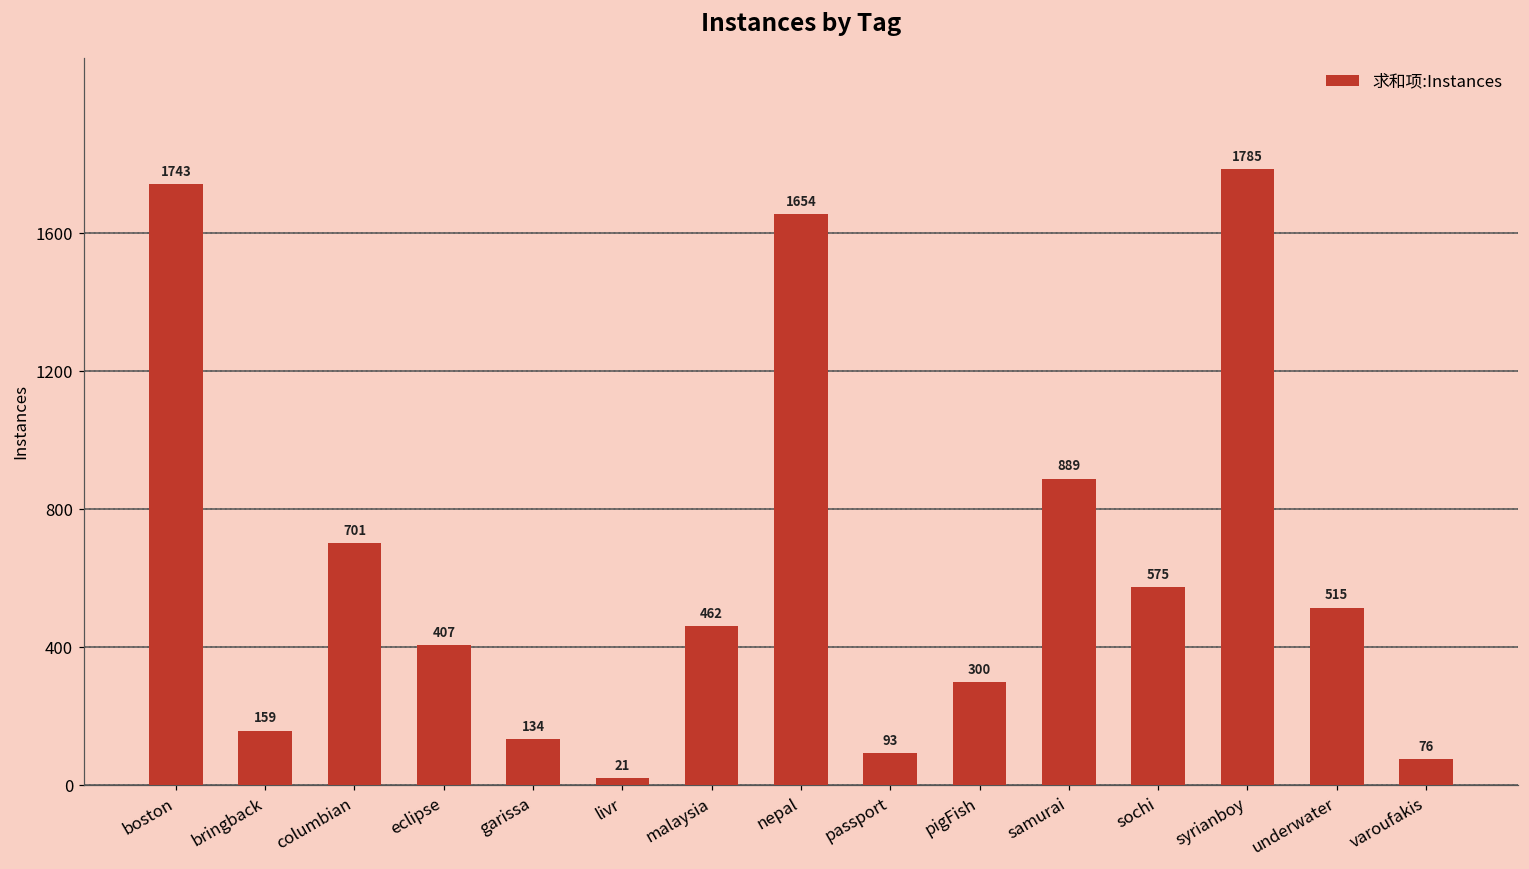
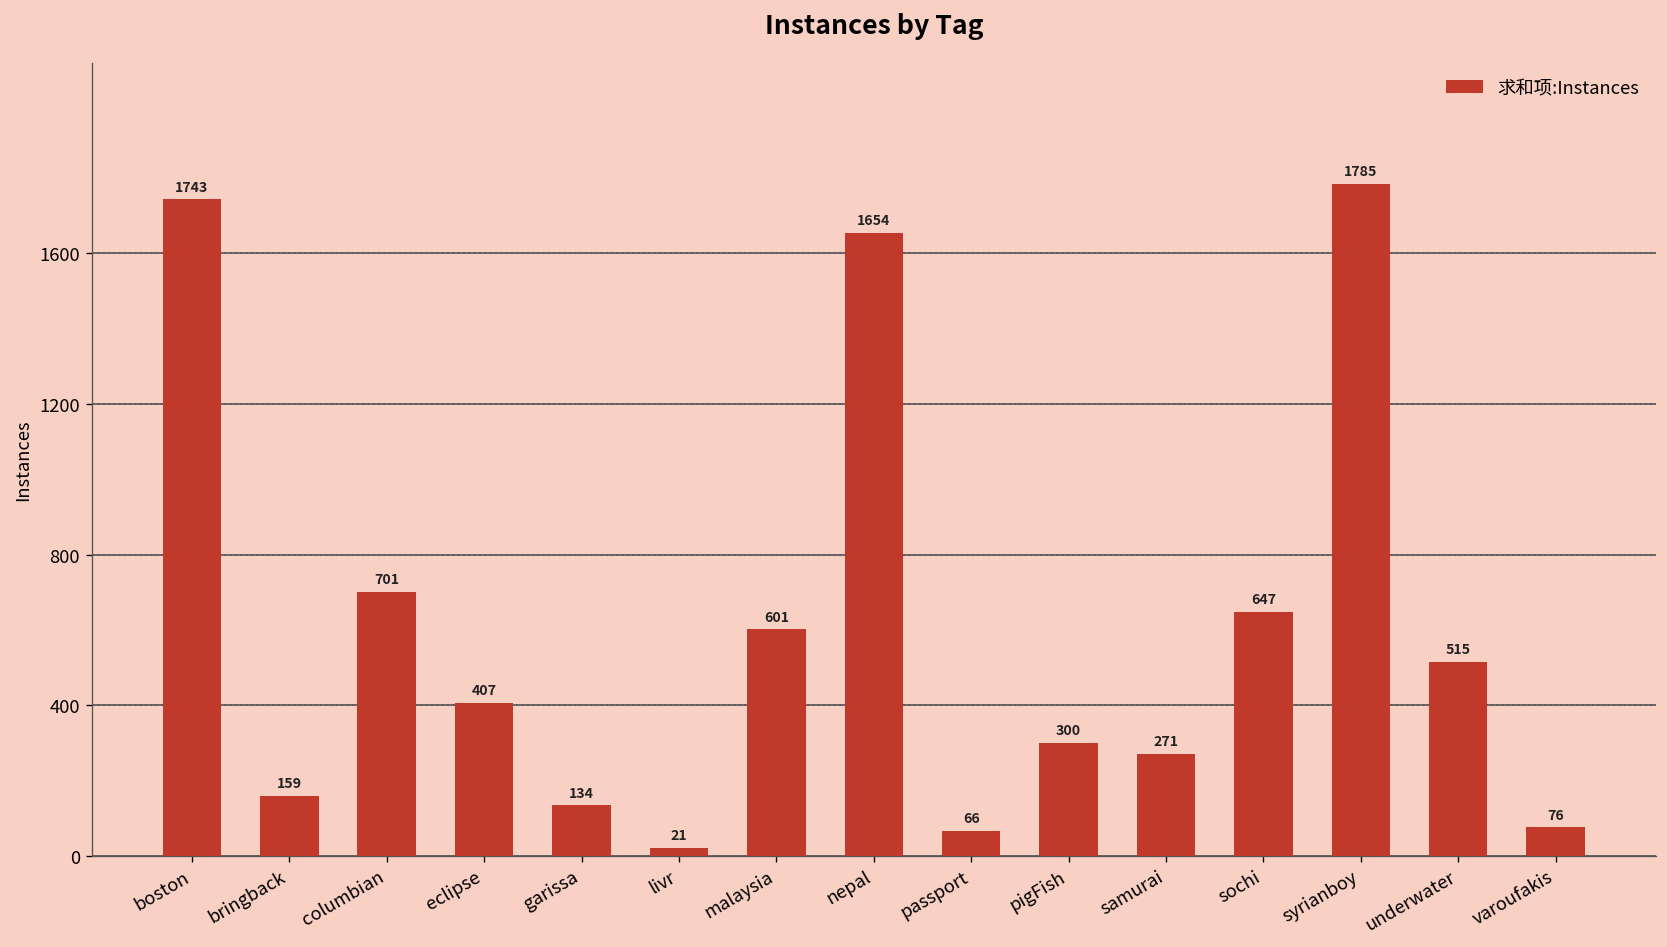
malaysia: 462 -> 601
passport: 93 -> 66
samurai: 889 -> 271
sochi: 575 -> 647
